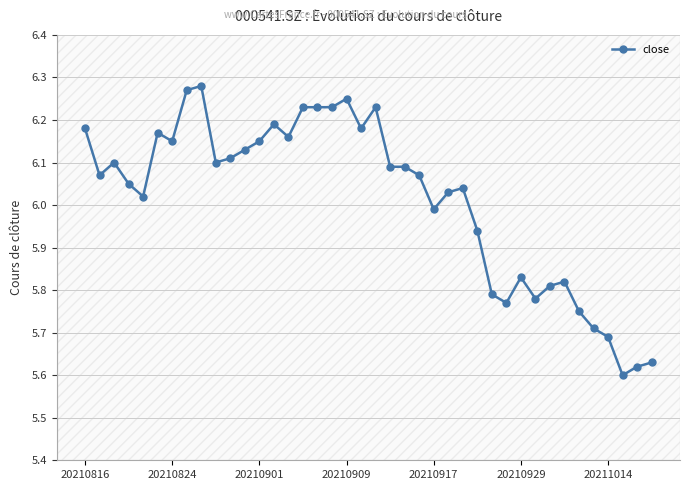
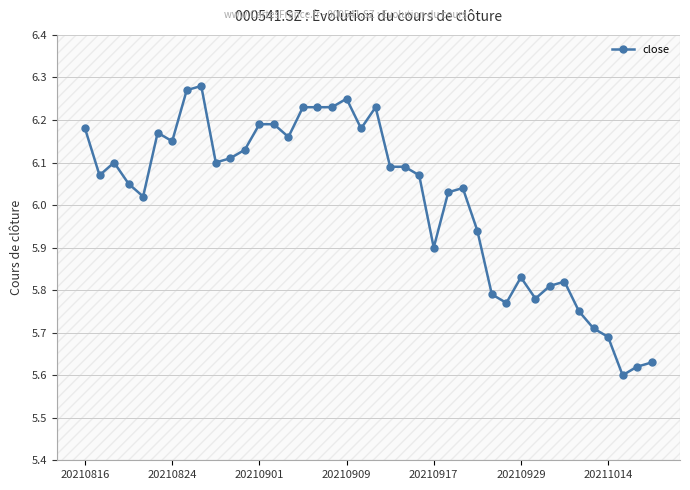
20210901: 6.15 -> 6.19
20210917: 5.99 -> 5.90
